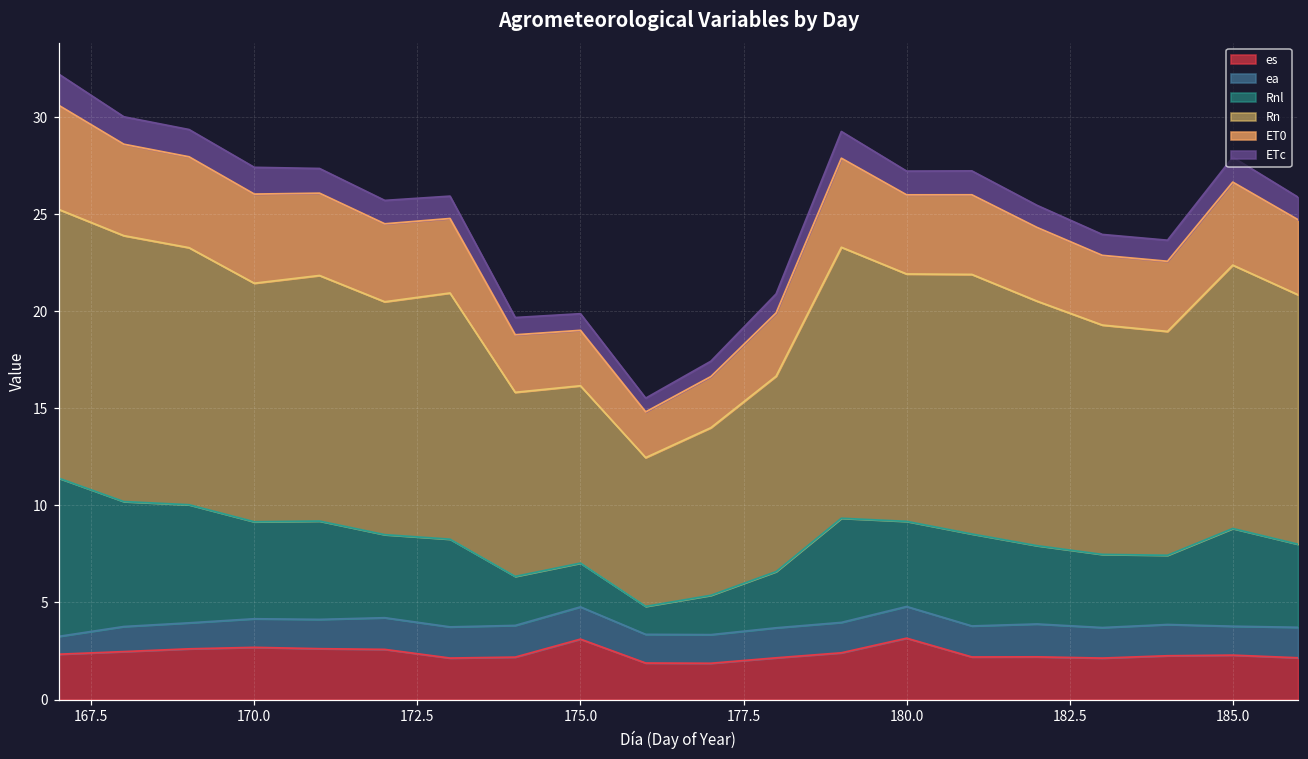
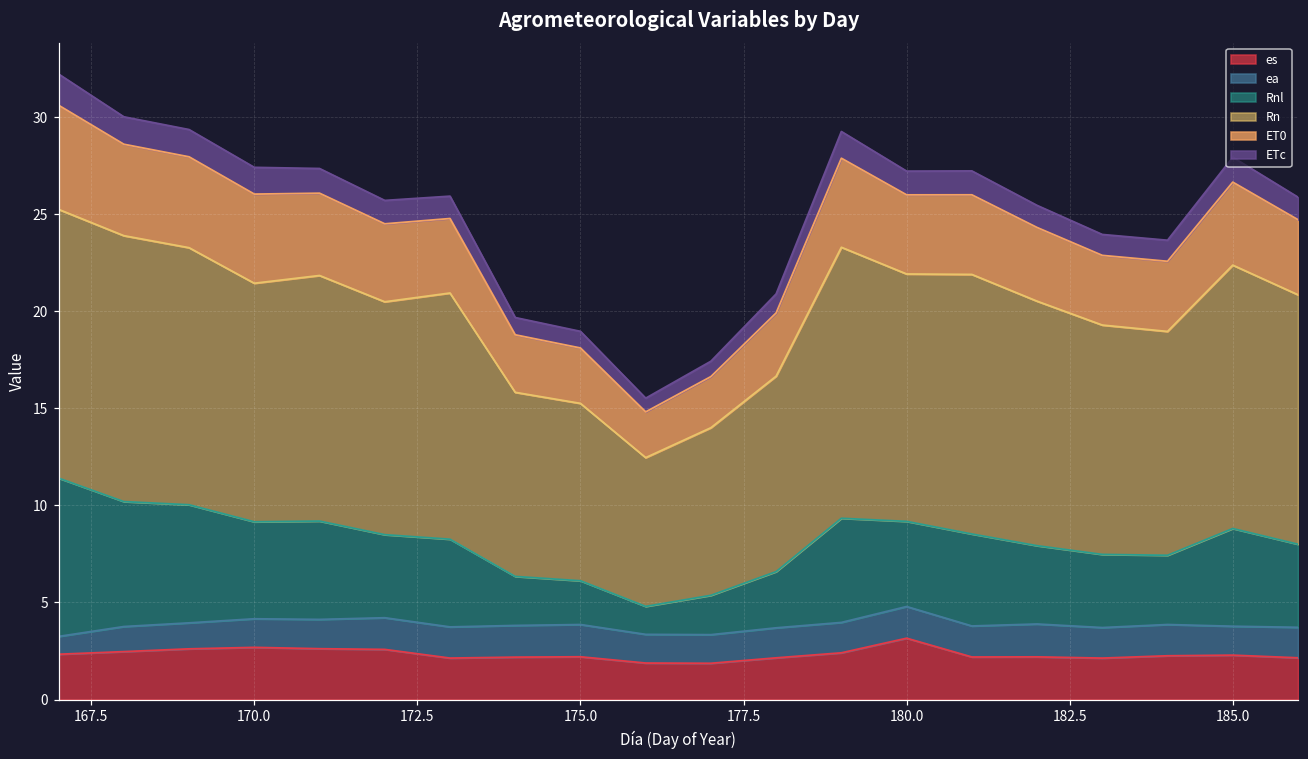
es, 175.0: 3.1 -> 2.2
